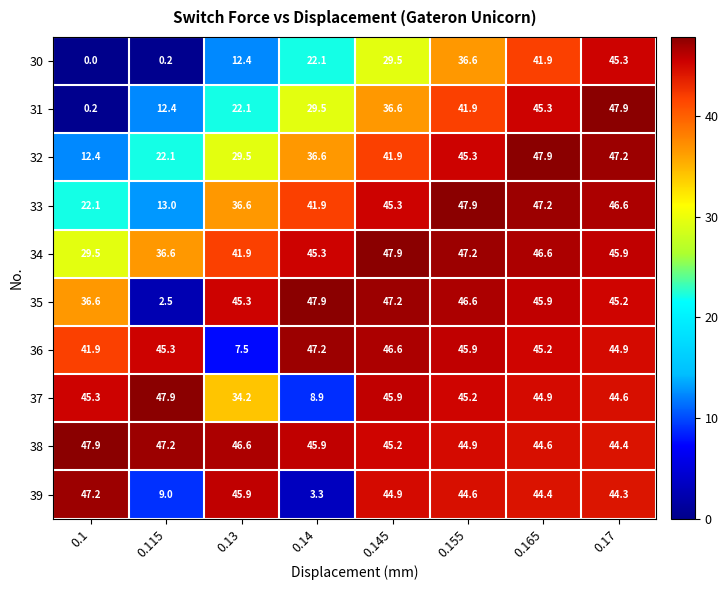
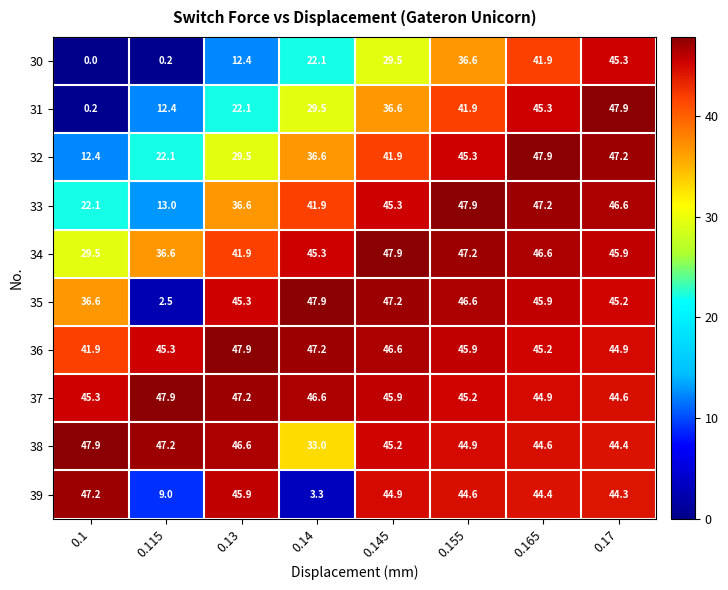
36, 0.13: 7.5 -> 47.9
37, 0.13: 34.2 -> 47.2
37, 0.14: 8.9 -> 46.6
38, 0.14: 45.9 -> 33.0
